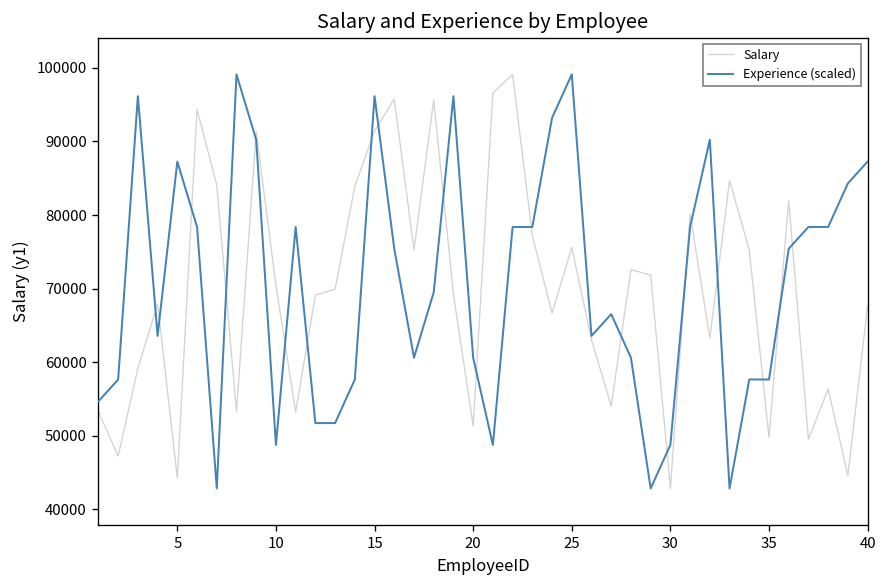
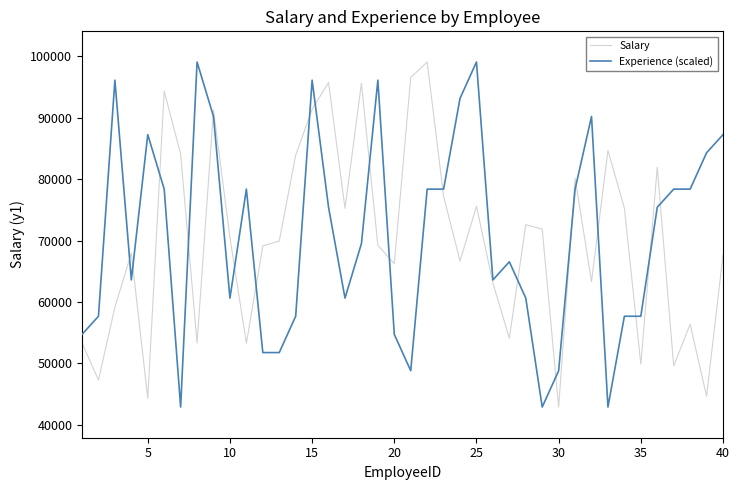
Experience (scaled), 10: 49000 -> 61000
Salary, 20: 51000 -> 66000
Experience (scaled), 20: 61000 -> 55000
